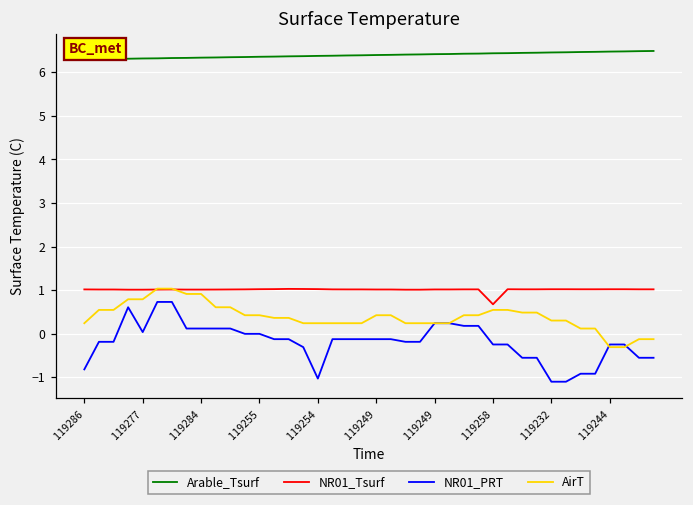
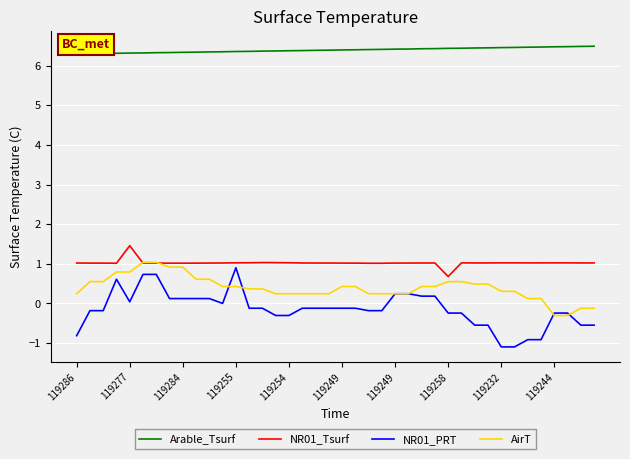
NR01_Tsurf, 119277: 1.0 -> 1.5
NR01_PRT, 119255: 0.0 -> 0.9
NR01_PRT, 119254: -1.0 -> -0.3
